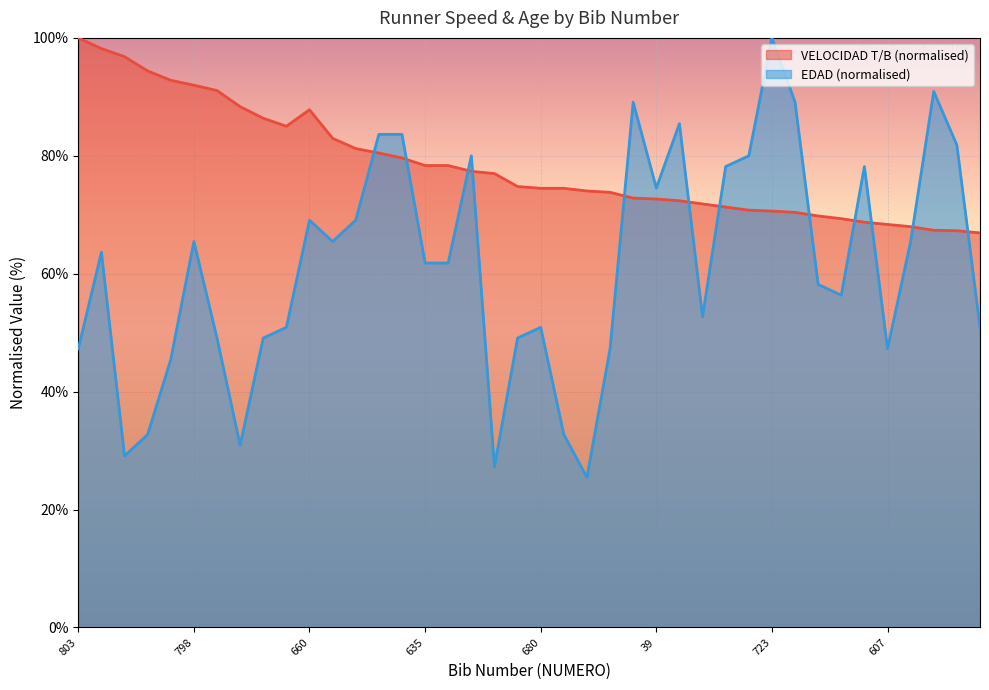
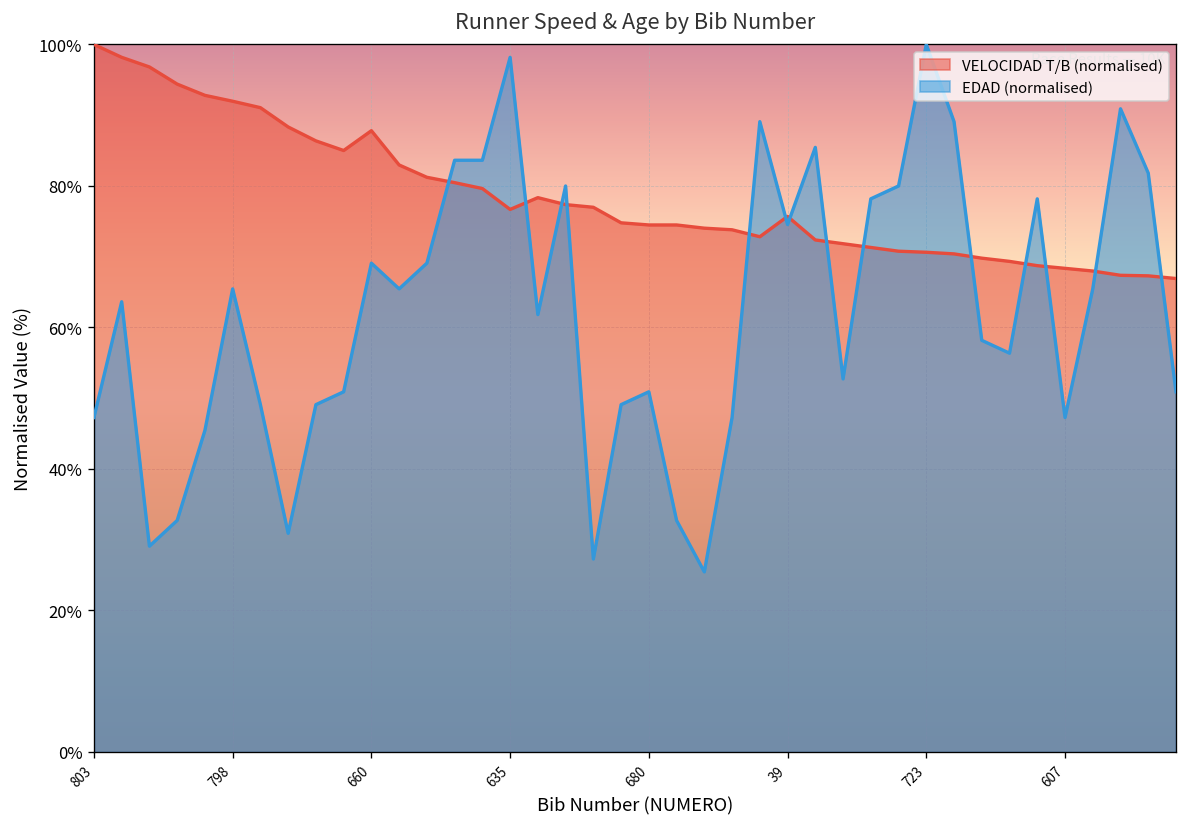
VELOCIDAD T/B (normalised), 635: 78% -> 77%
EDAD (normalised), 635: 62% -> 98%
VELOCIDAD T/B (normalised), 39: 73% -> 76%
